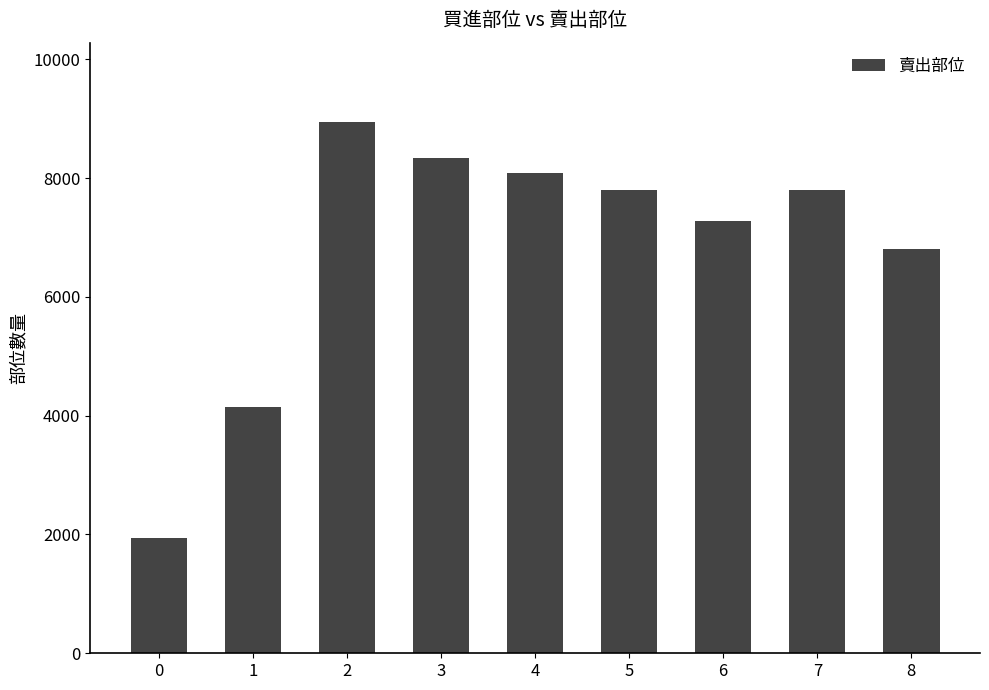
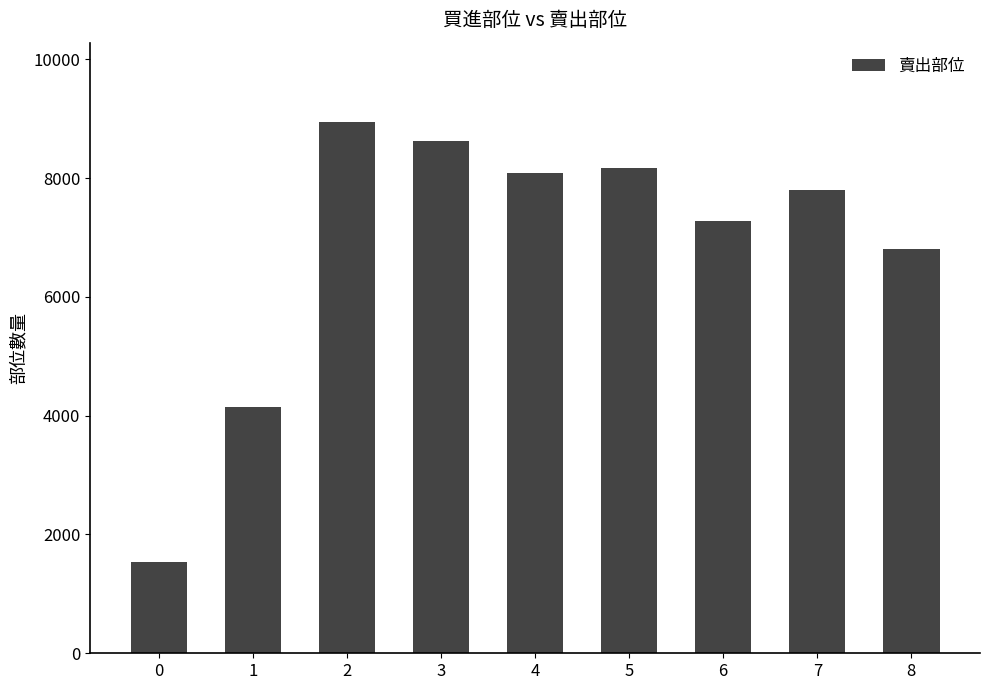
0: 1900 -> 1500
3: 8300 -> 8600
5: 7800 -> 8200
